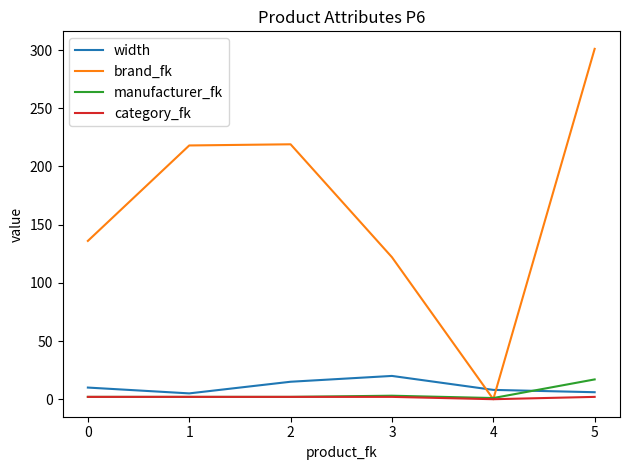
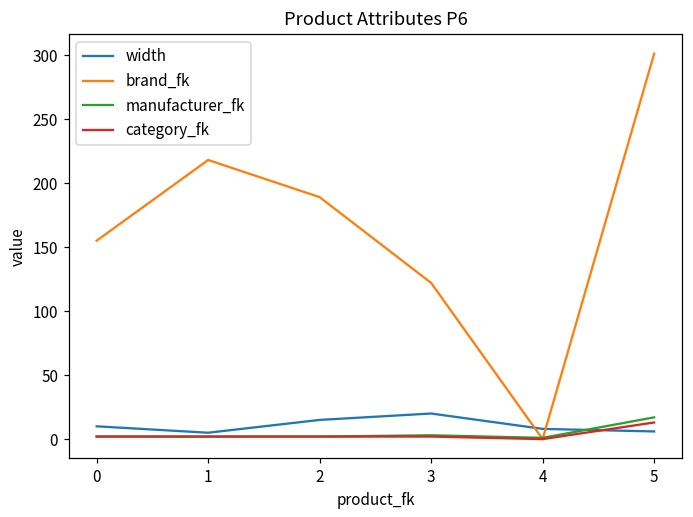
brand_fk, 0: 136 -> 155
brand_fk, 2: 219 -> 189
category_fk, 5: 2 -> 13
